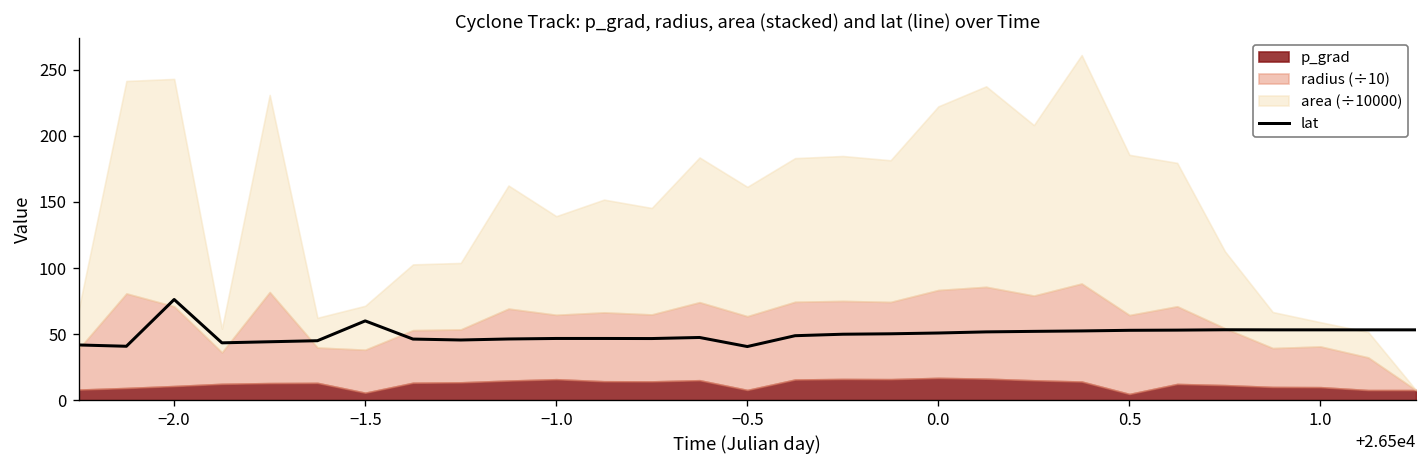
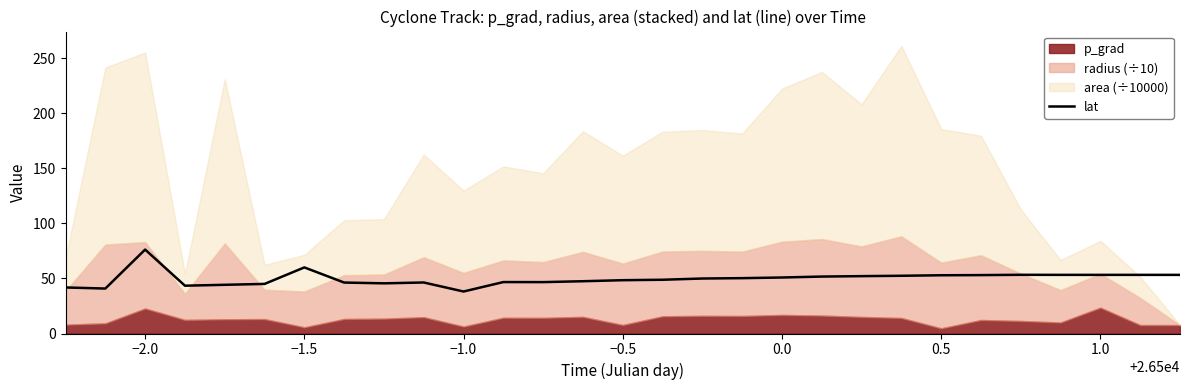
p_grad, −2.0: 11 -> 23
lat, −1.0: 47 -> 38
p_grad, −1.0: 16 -> 6
lat, −0.5: 41 -> 48
p_grad, 1.0: 10 -> 23
area (÷10000), 1.0: 18 -> 30
